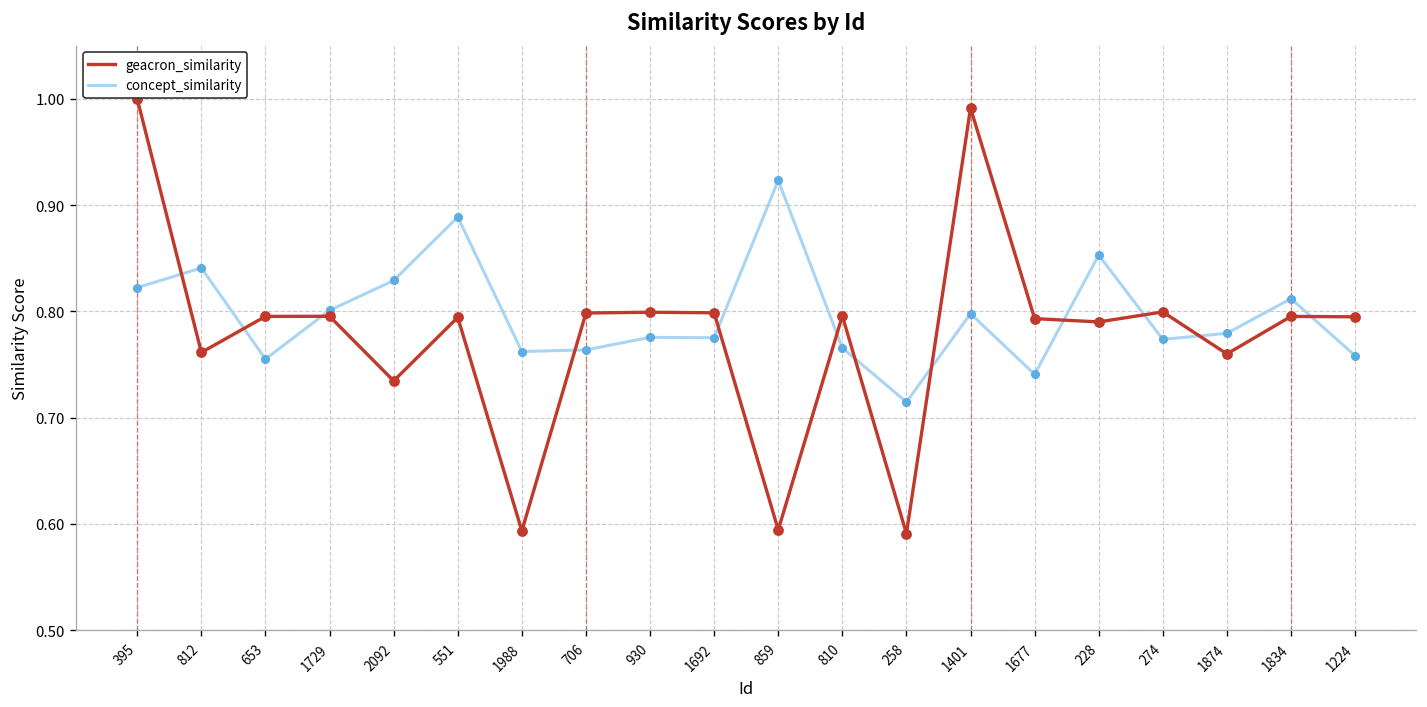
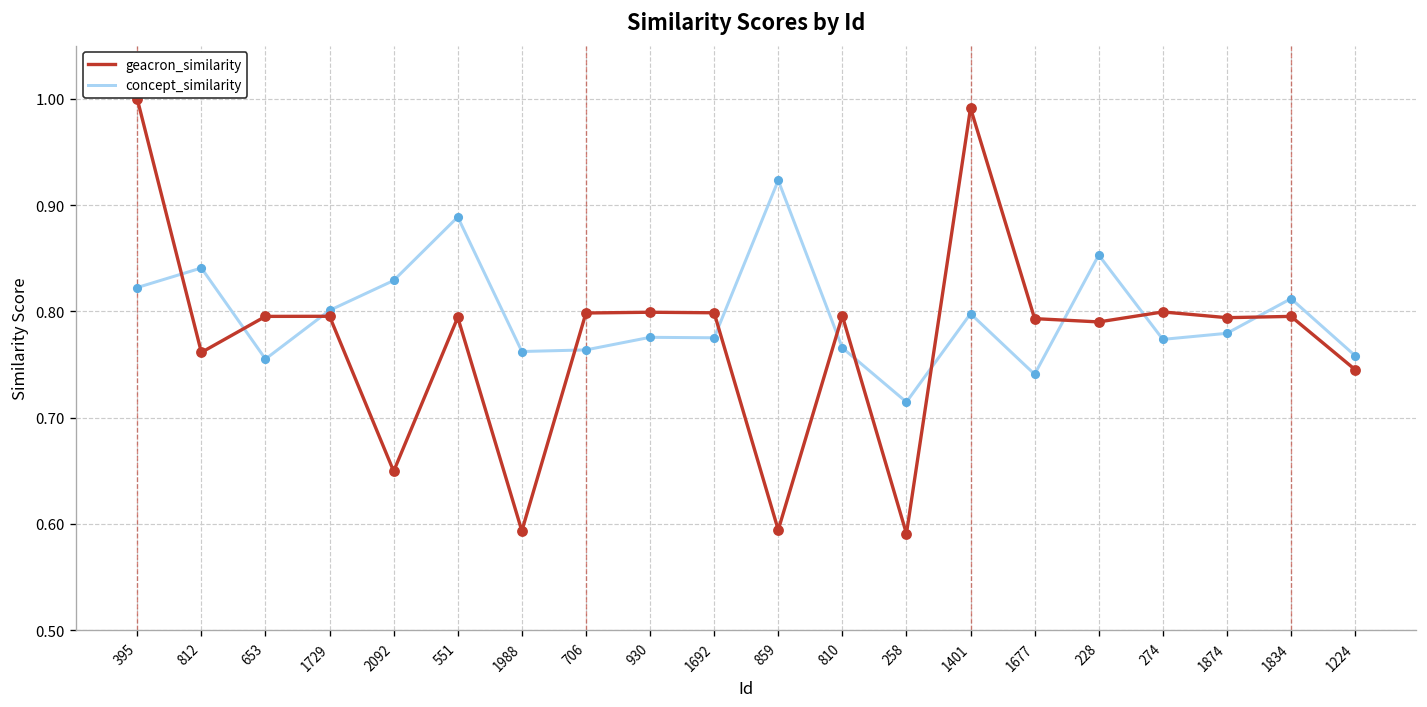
geacron_similarity, 2092: 0.73 -> 0.65
geacron_similarity, 1874: 0.76 -> 0.79
geacron_similarity, 1224: 0.79 -> 0.75
